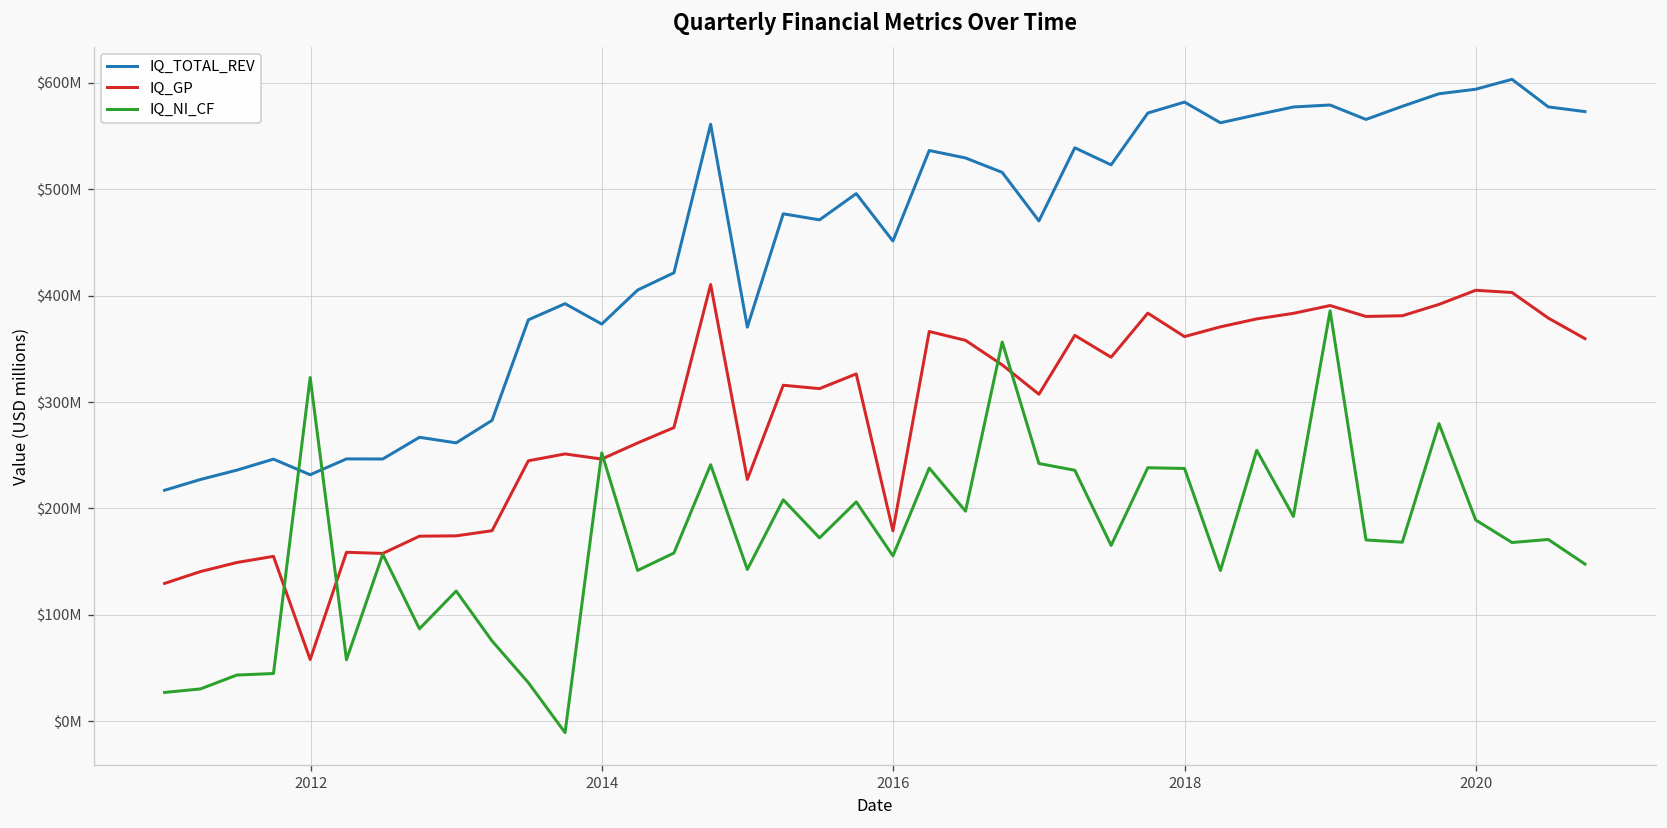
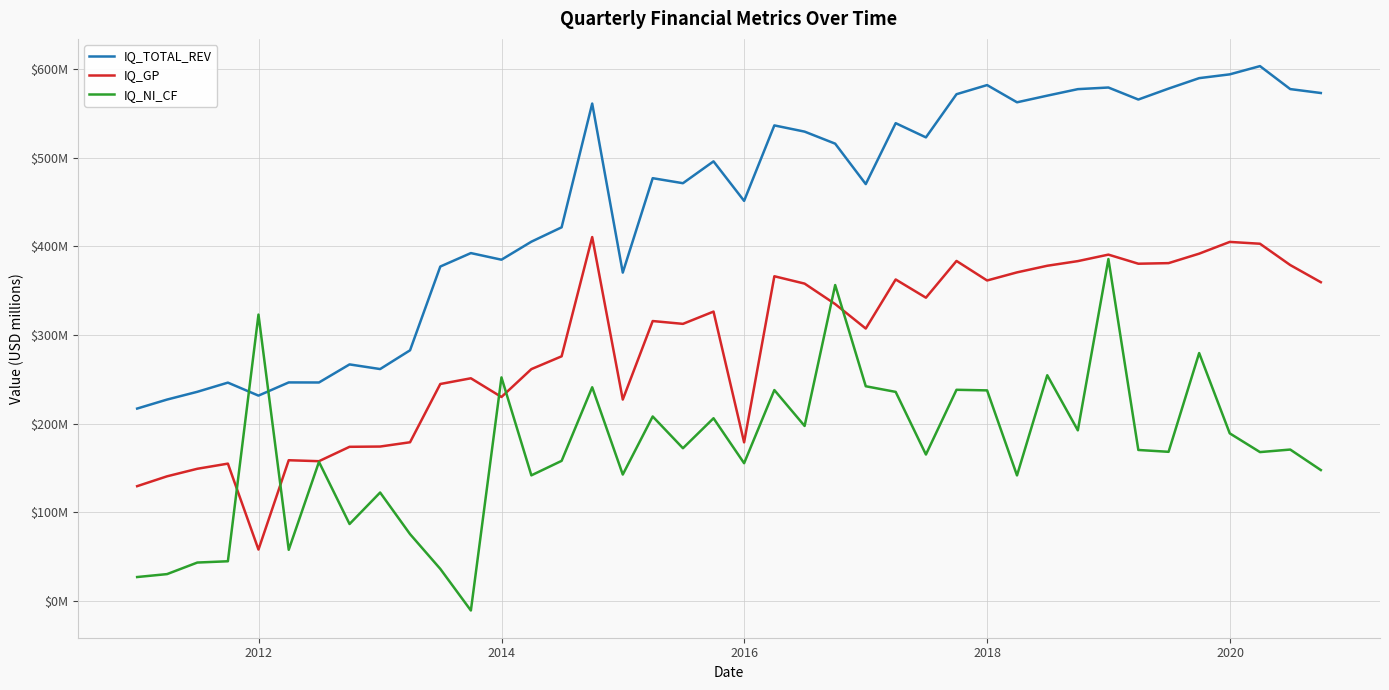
IQ_TOTAL_REV, 2014: $370000000 -> $380000000
IQ_GP, 2014: $250000000 -> $230000000
